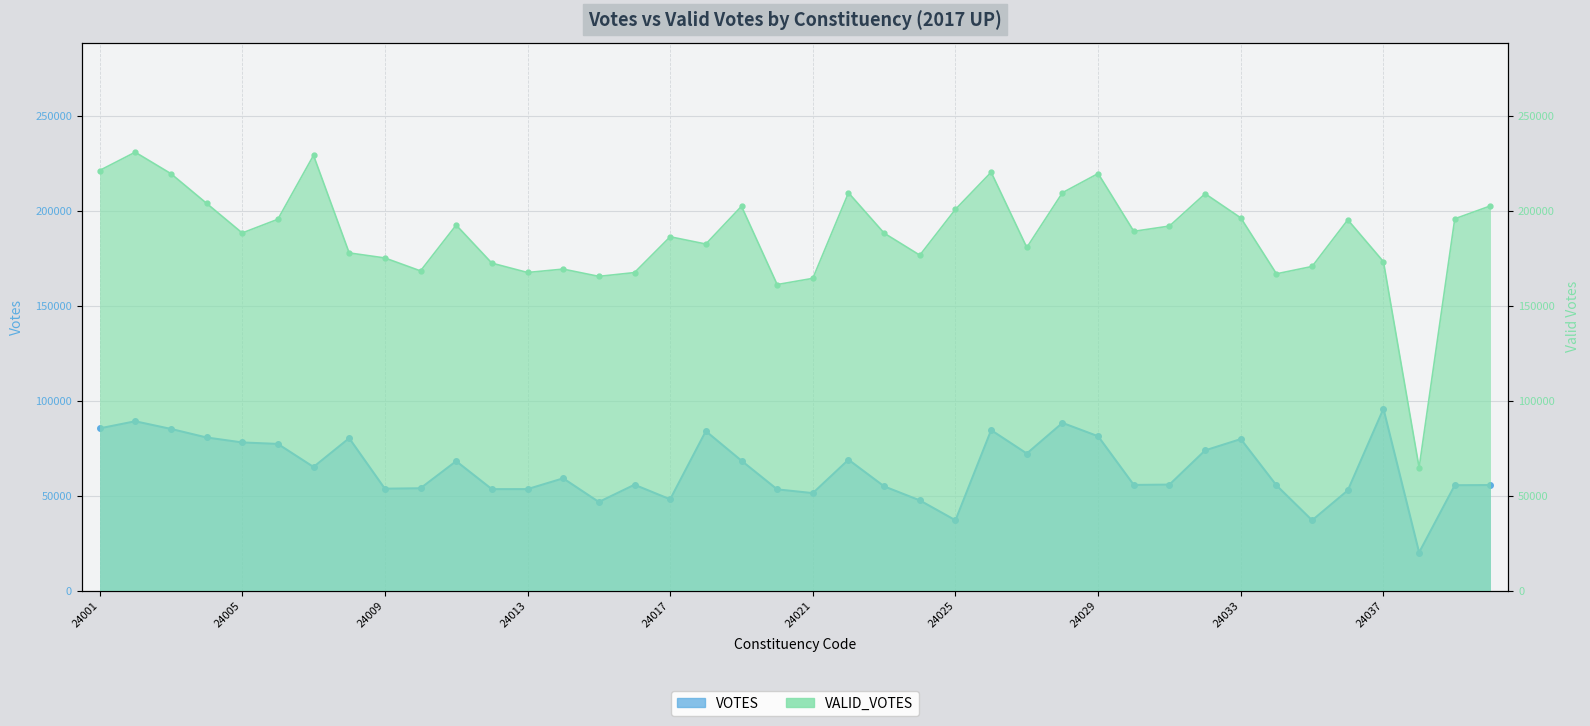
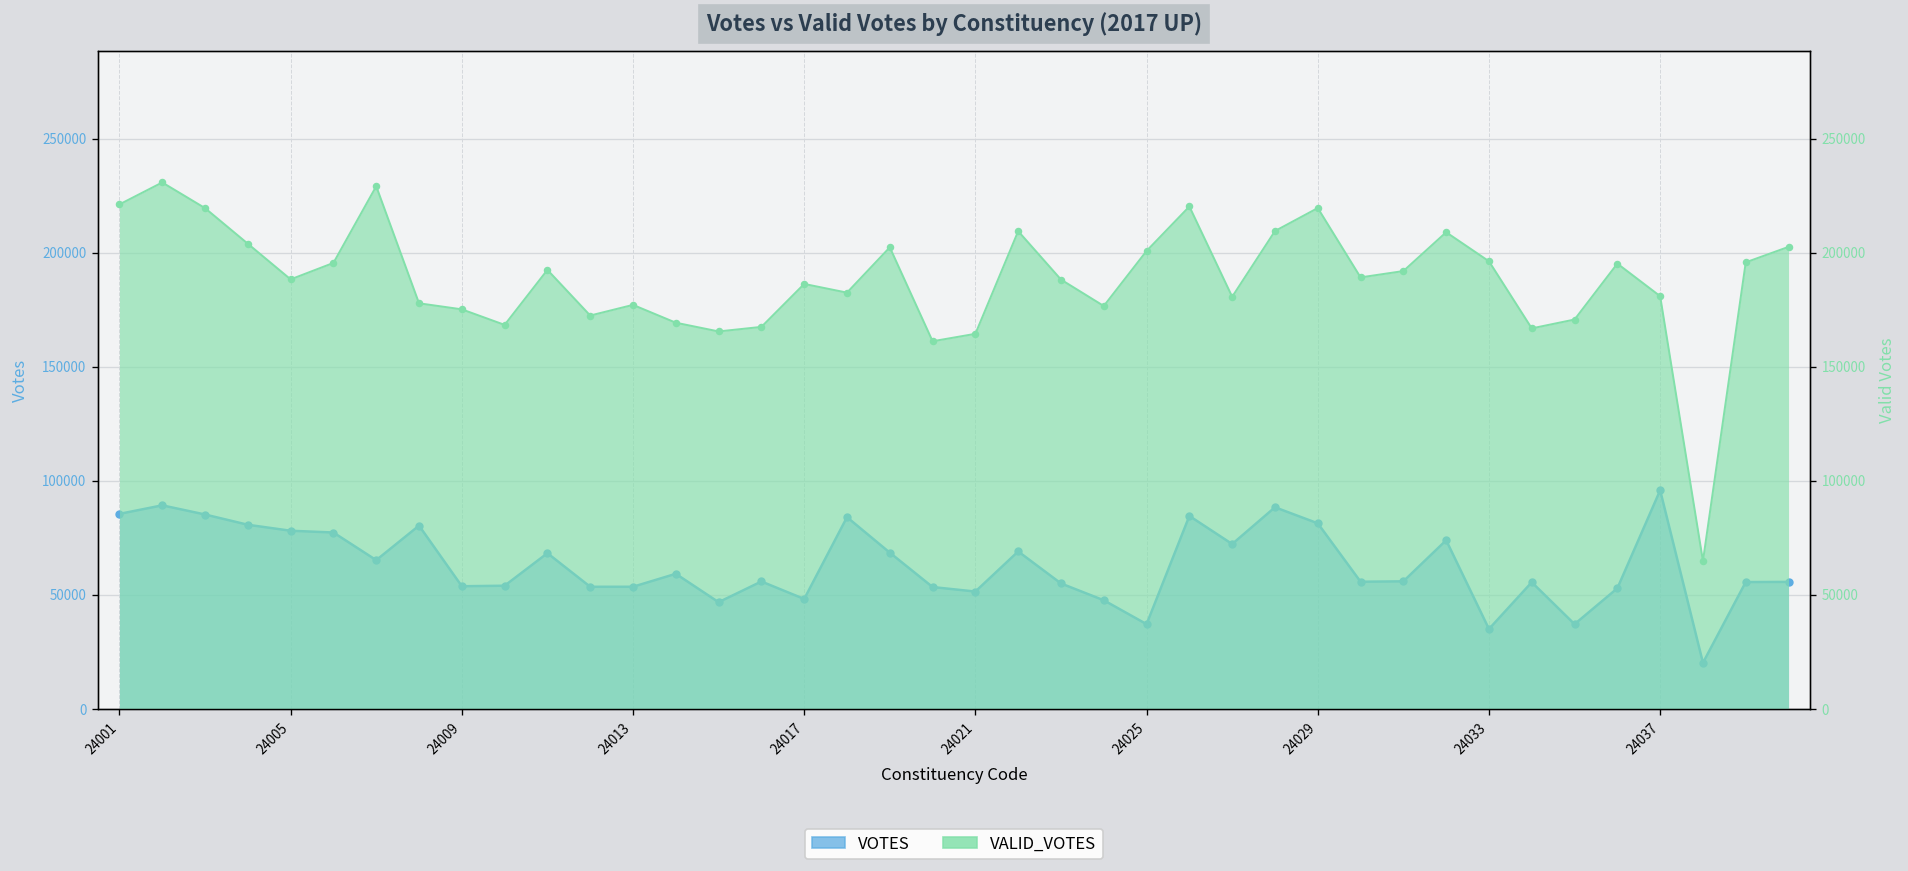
VOTES, 24033: 80000 -> 35000
VALID_VOTES, 24013: 167000 -> 177000
VALID_VOTES, 24037: 173000 -> 181000
